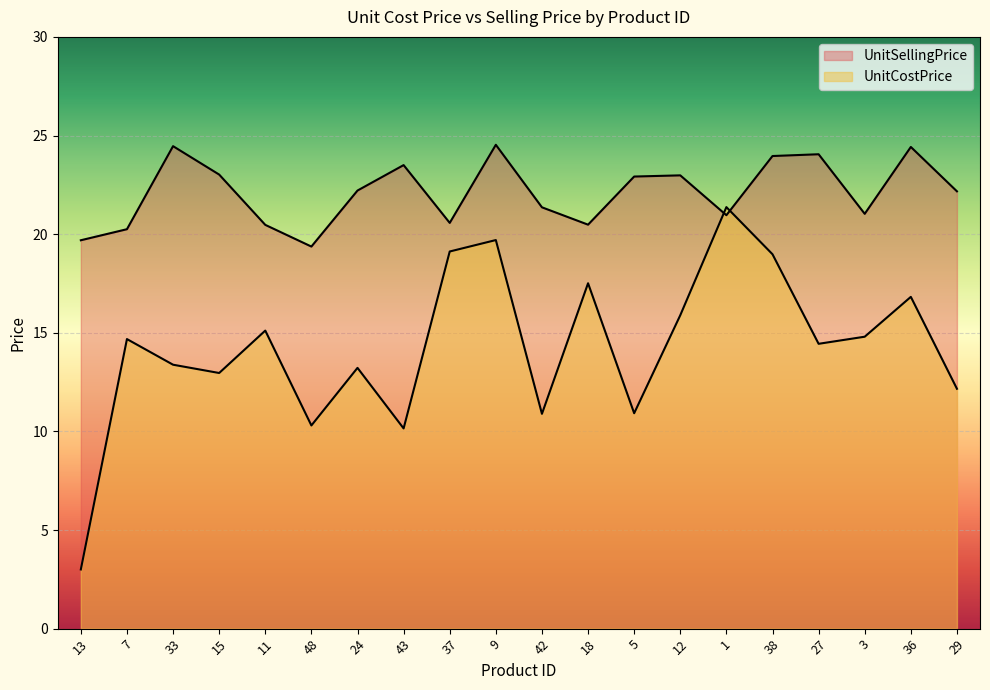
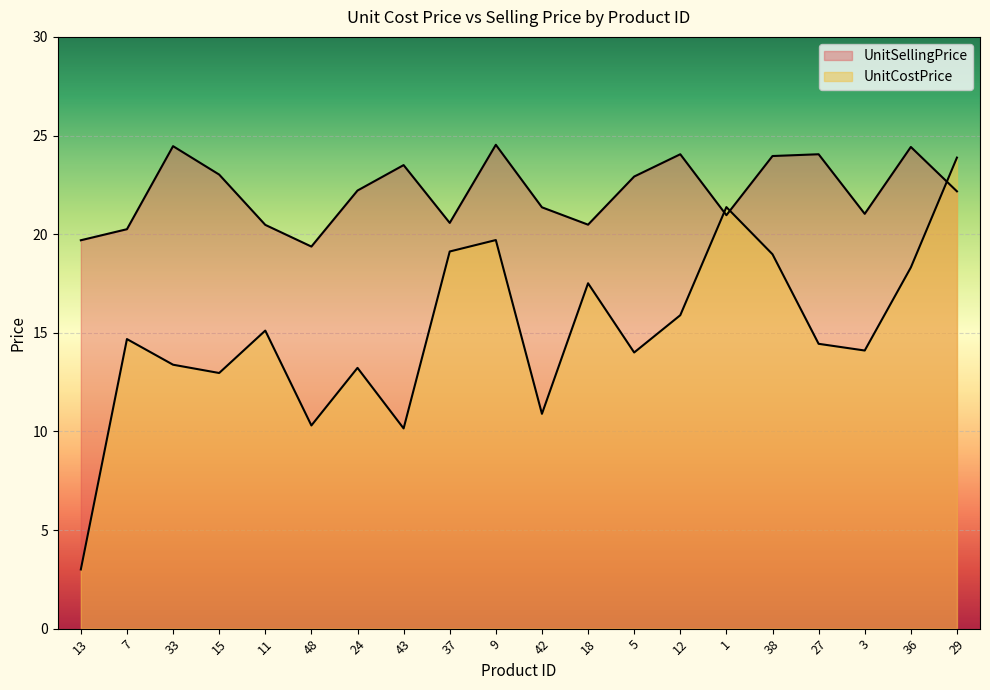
UnitCostPrice, 5: 10.9 -> 14.0
UnitSellingPrice, 12: 23.0 -> 24.1
UnitCostPrice, 3: 14.8 -> 14.1
UnitCostPrice, 36: 16.8 -> 18.3
UnitCostPrice, 29: 12.2 -> 23.9
